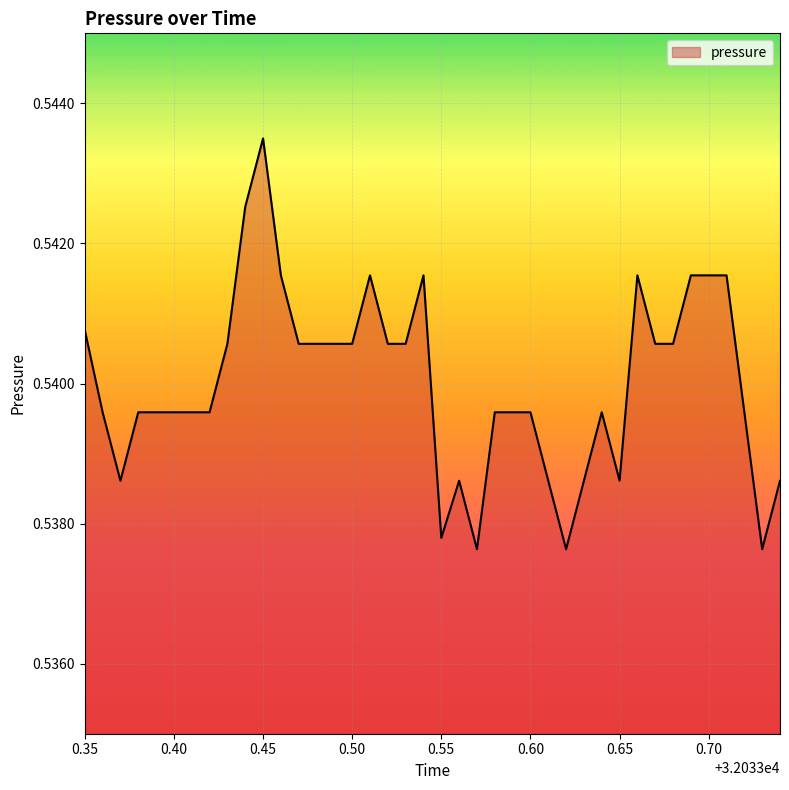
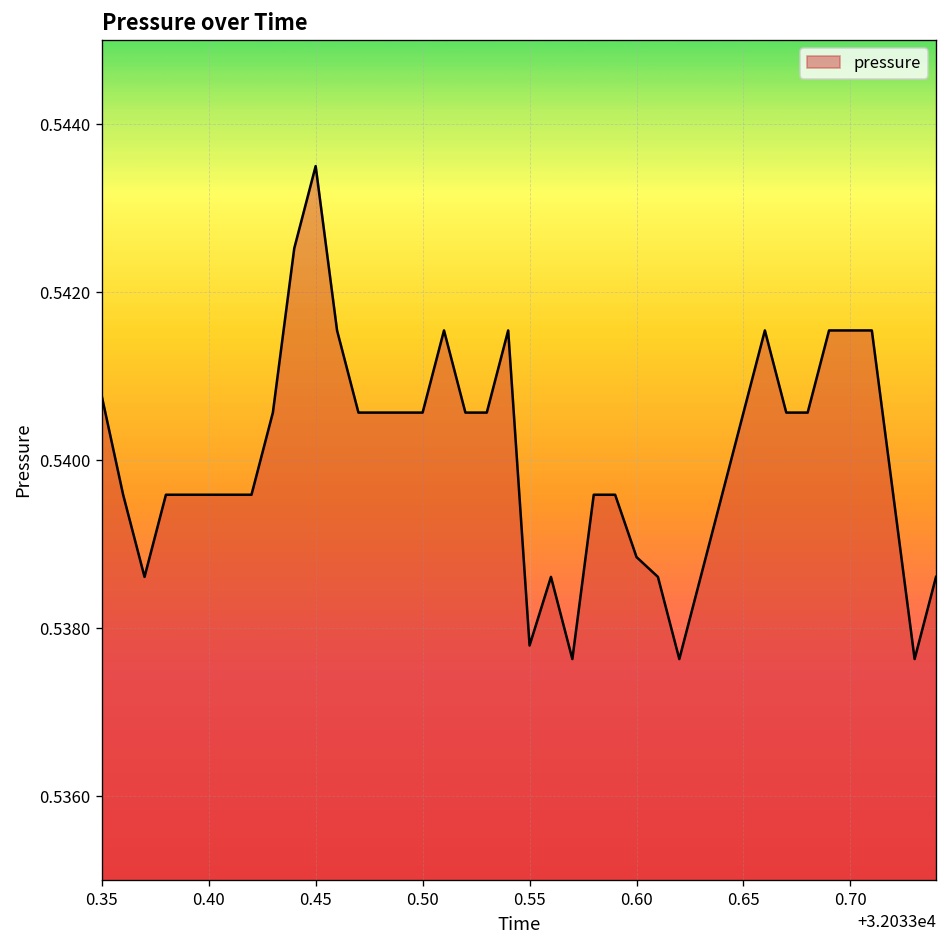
0.60: 0.5396 -> 0.5388
0.65: 0.5386 -> 0.5406
